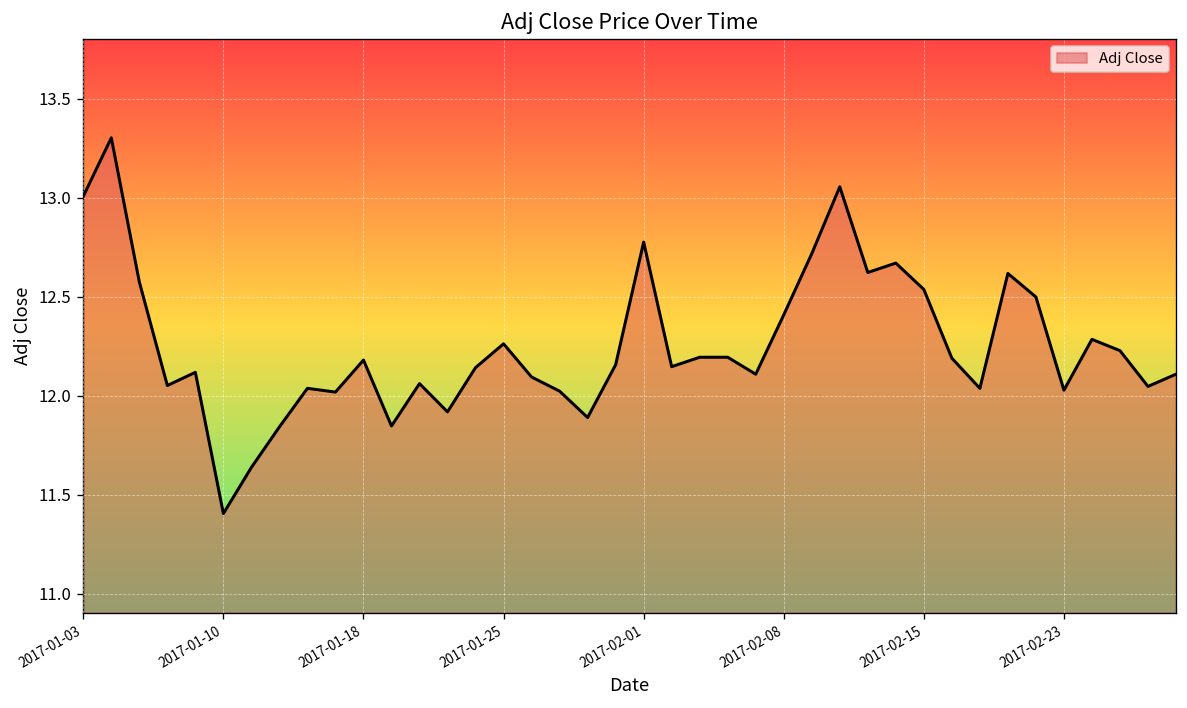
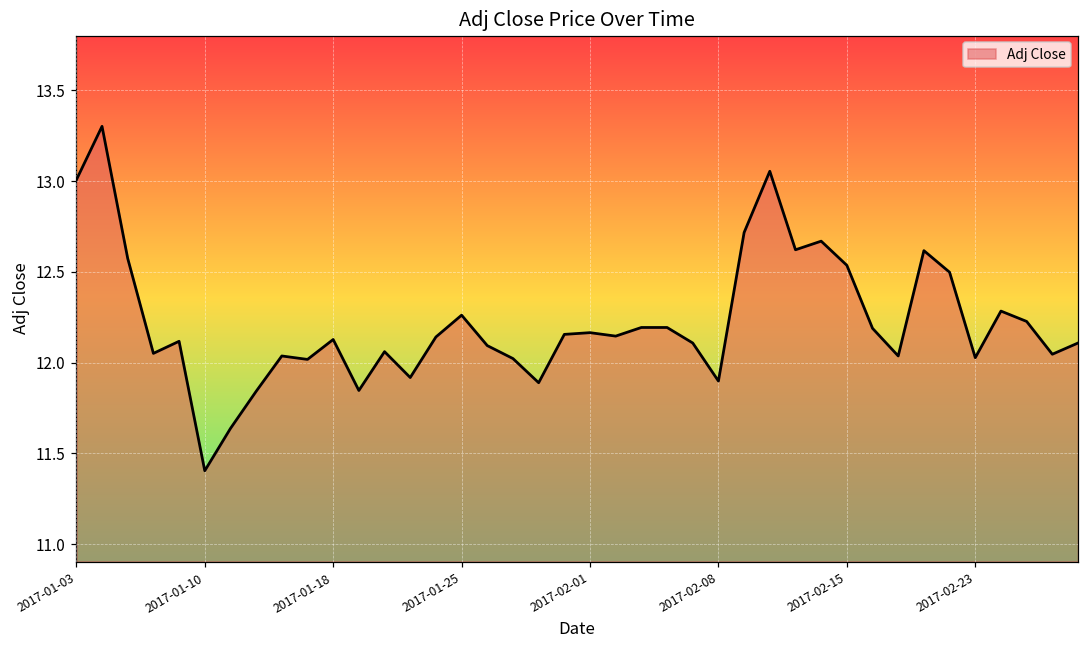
2017-01-18: 12.18 -> 12.13
2017-02-01: 12.78 -> 12.17
2017-02-08: 12.41 -> 11.90
